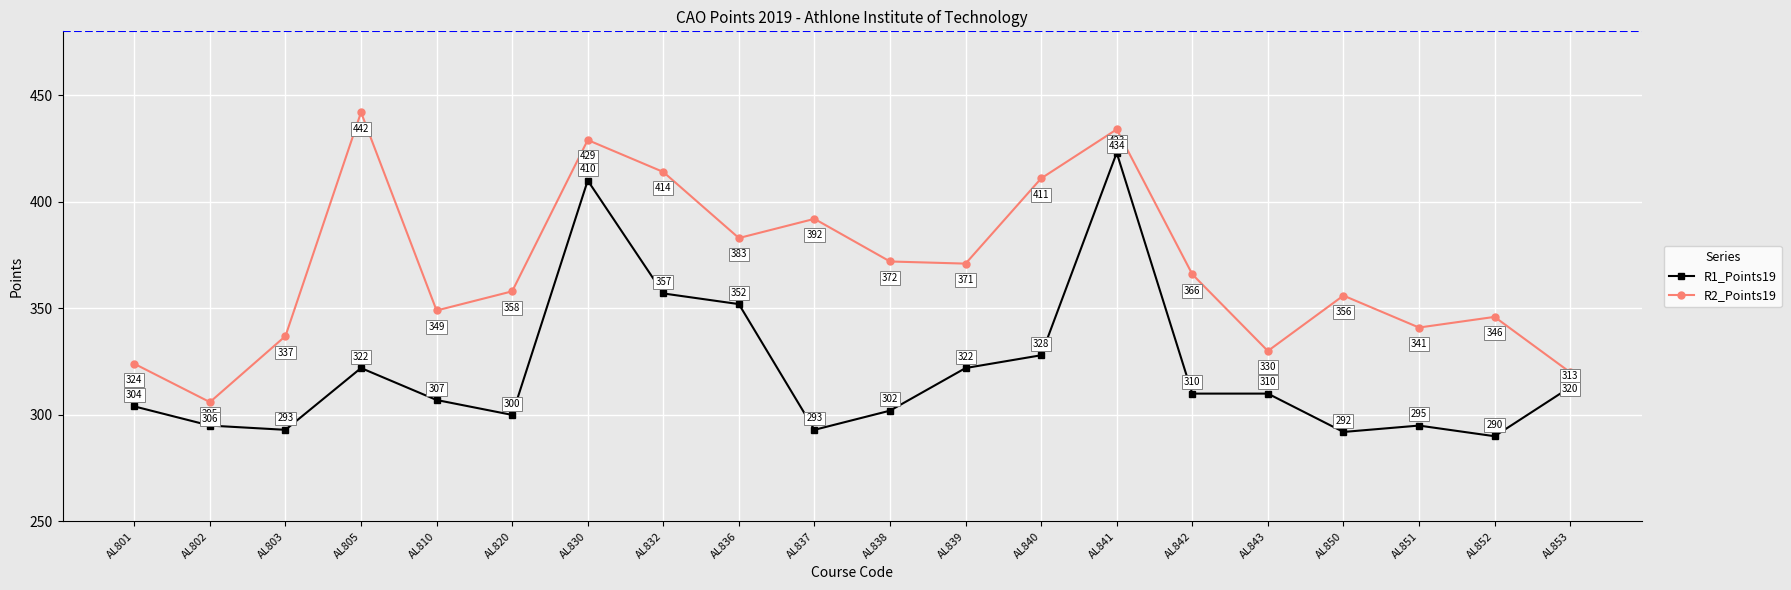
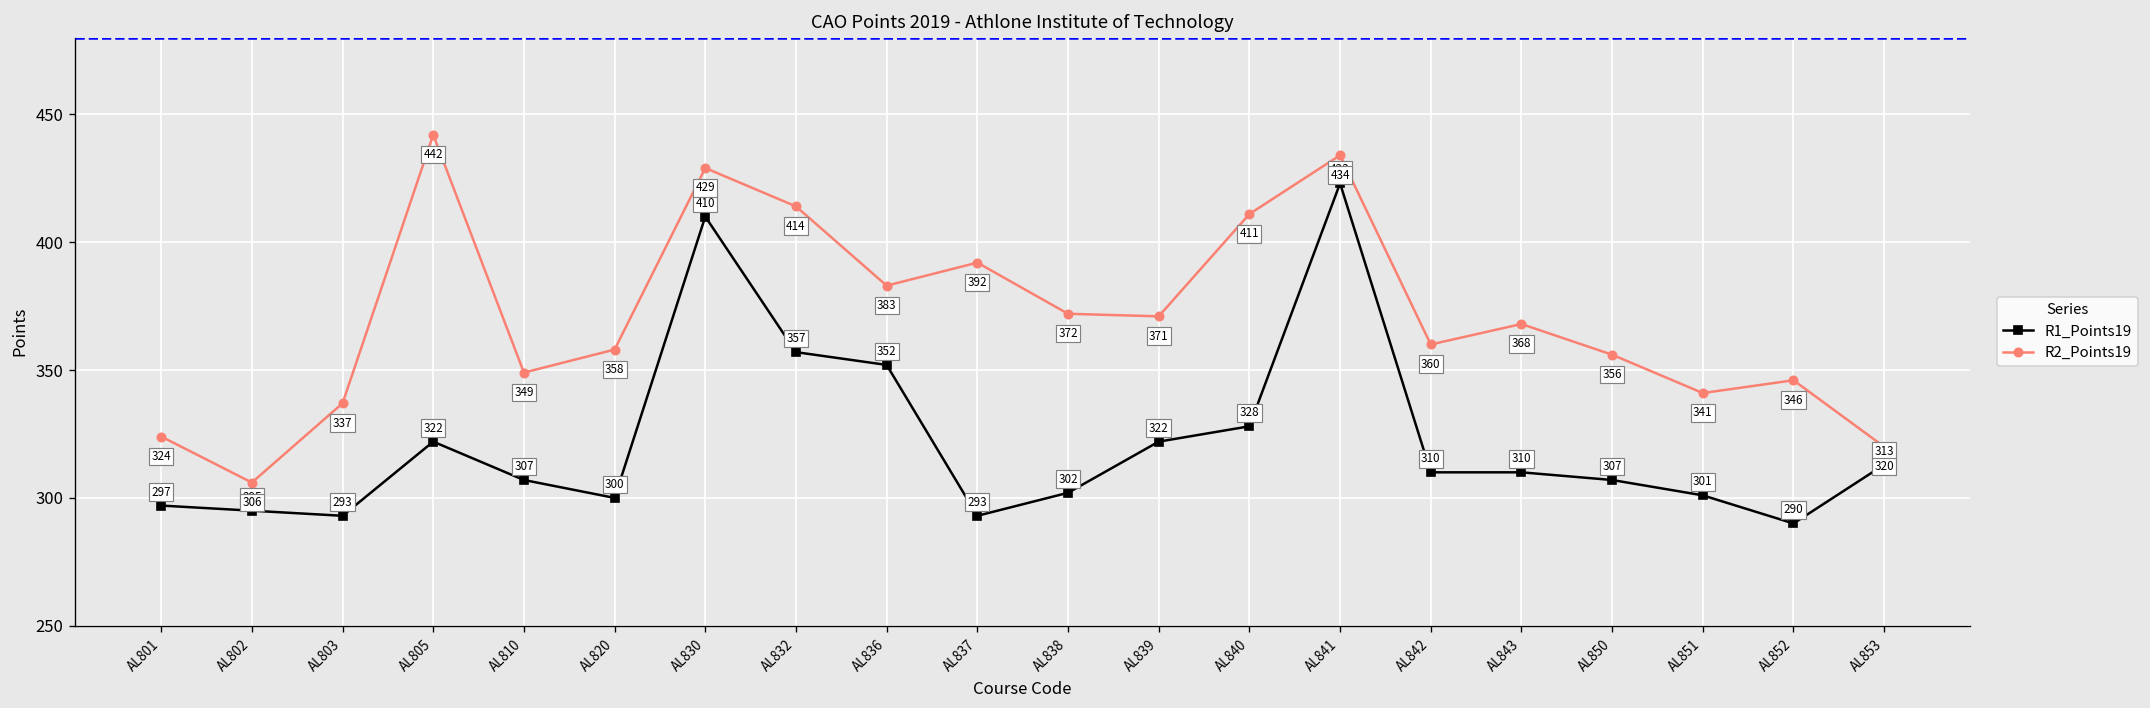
R1_Points19, AL801: 304 -> 297
R2_Points19, AL842: 366 -> 360
R2_Points19, AL843: 330 -> 368
R1_Points19, AL850: 292 -> 307
R1_Points19, AL851: 295 -> 301
